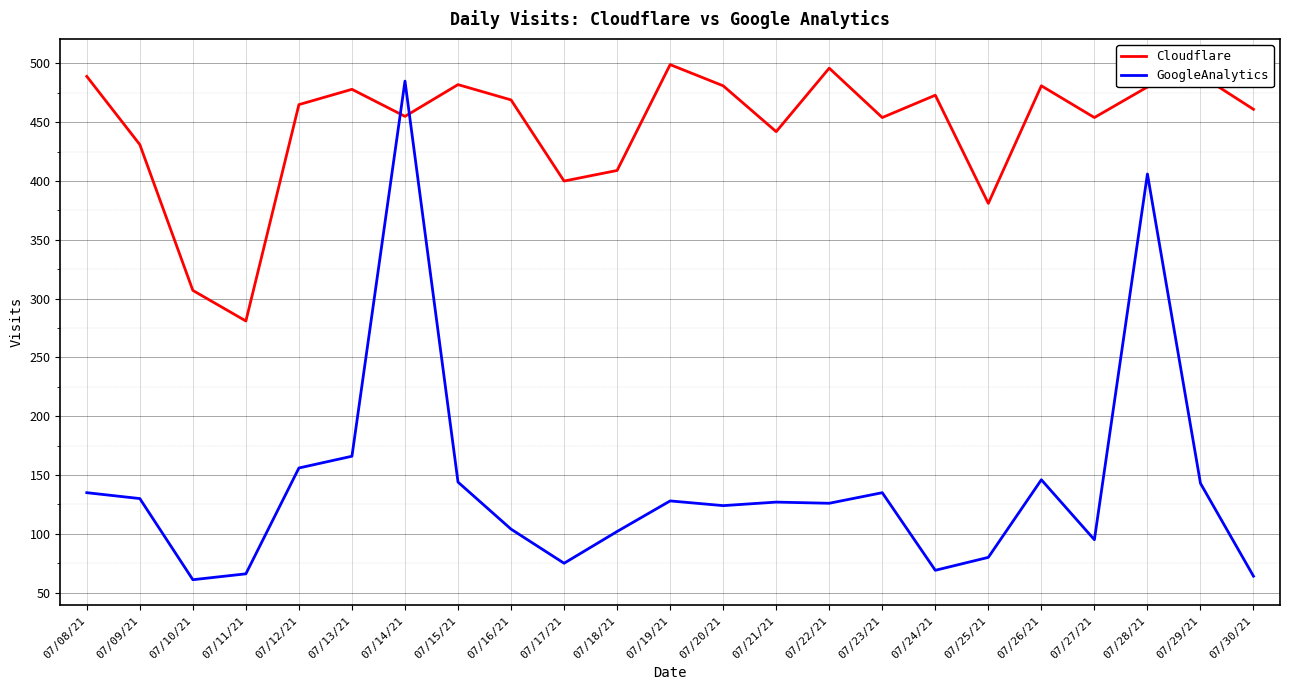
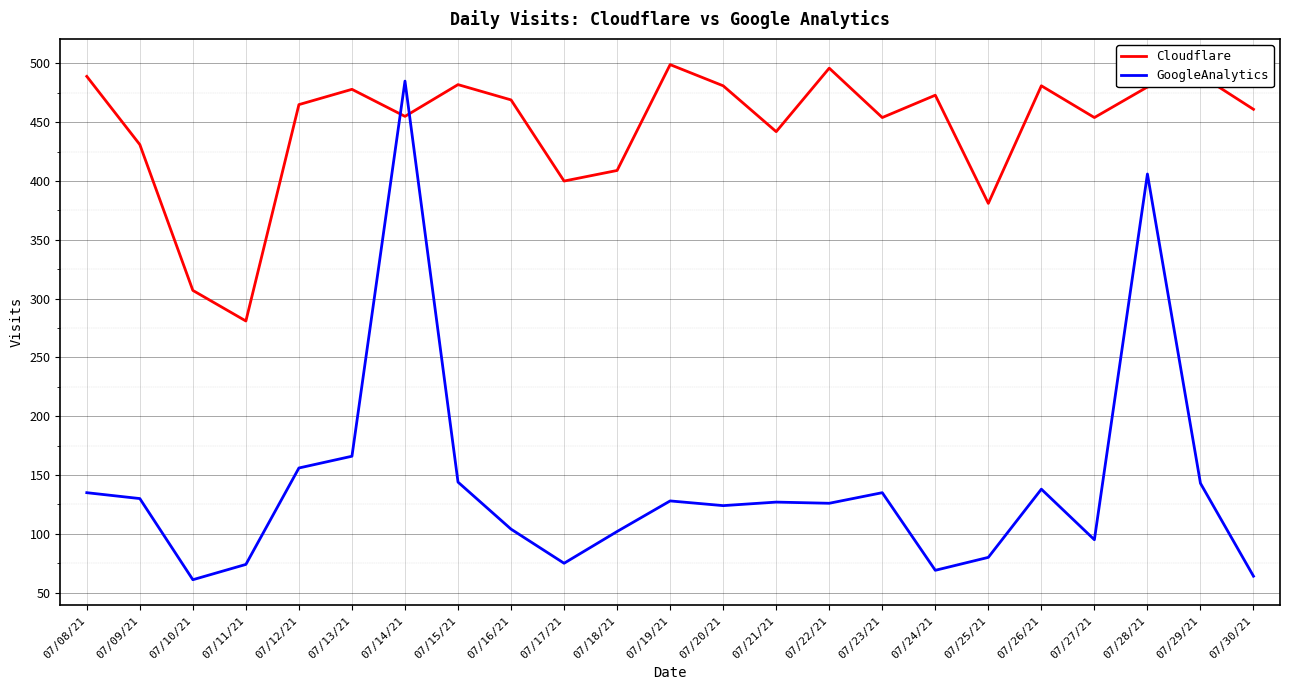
GoogleAnalytics, 07/11/21: 66 -> 74
GoogleAnalytics, 07/26/21: 146 -> 138
